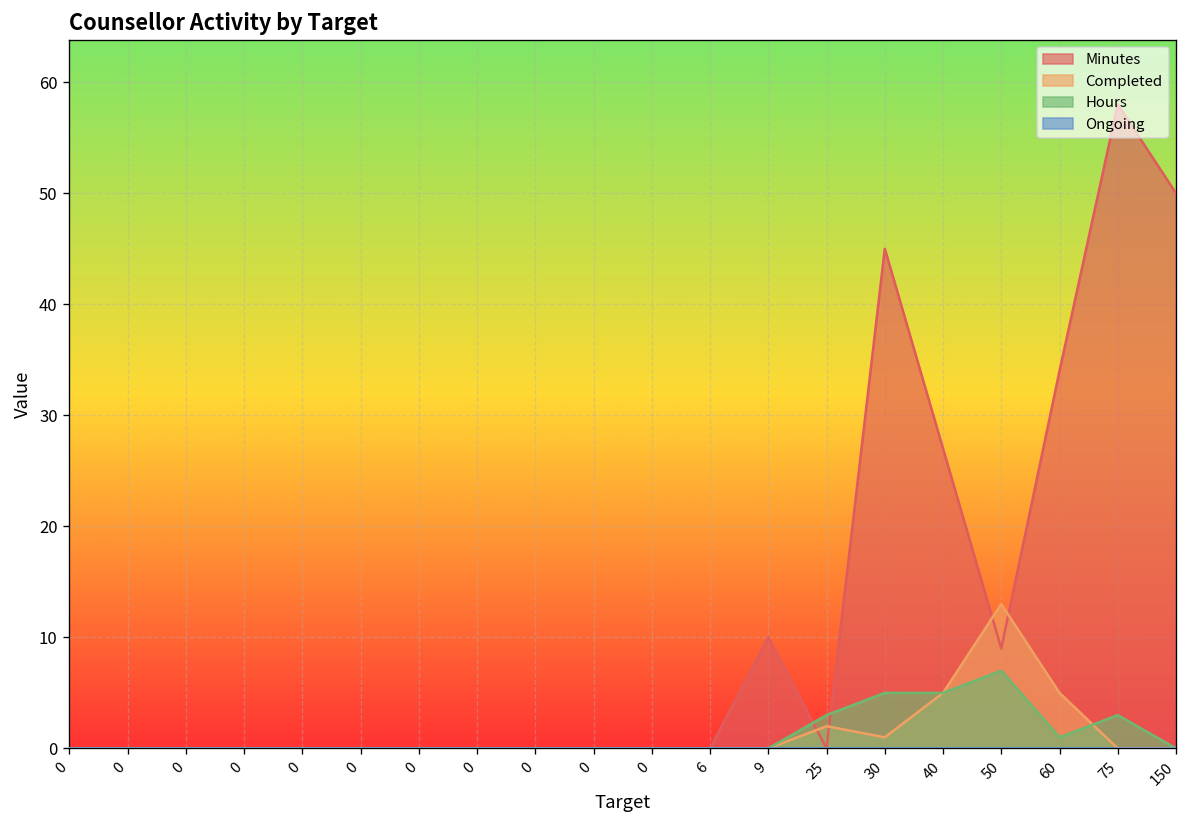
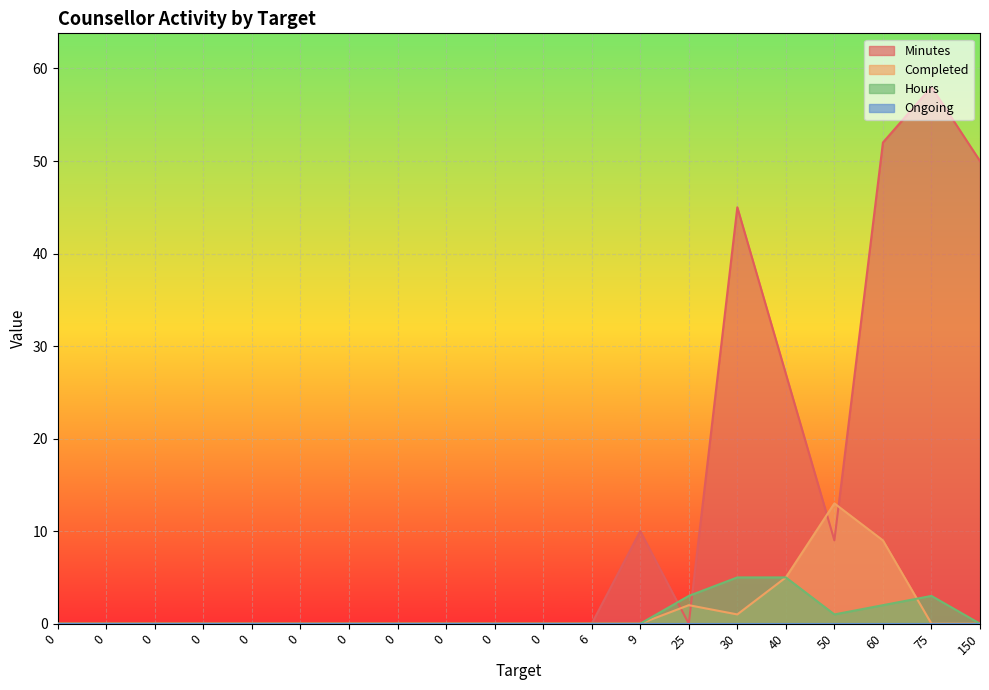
Hours, 50: 7 -> 1
Minutes, 60: 34 -> 52
Completed, 60: 5 -> 9
Hours, 60: 1 -> 2
